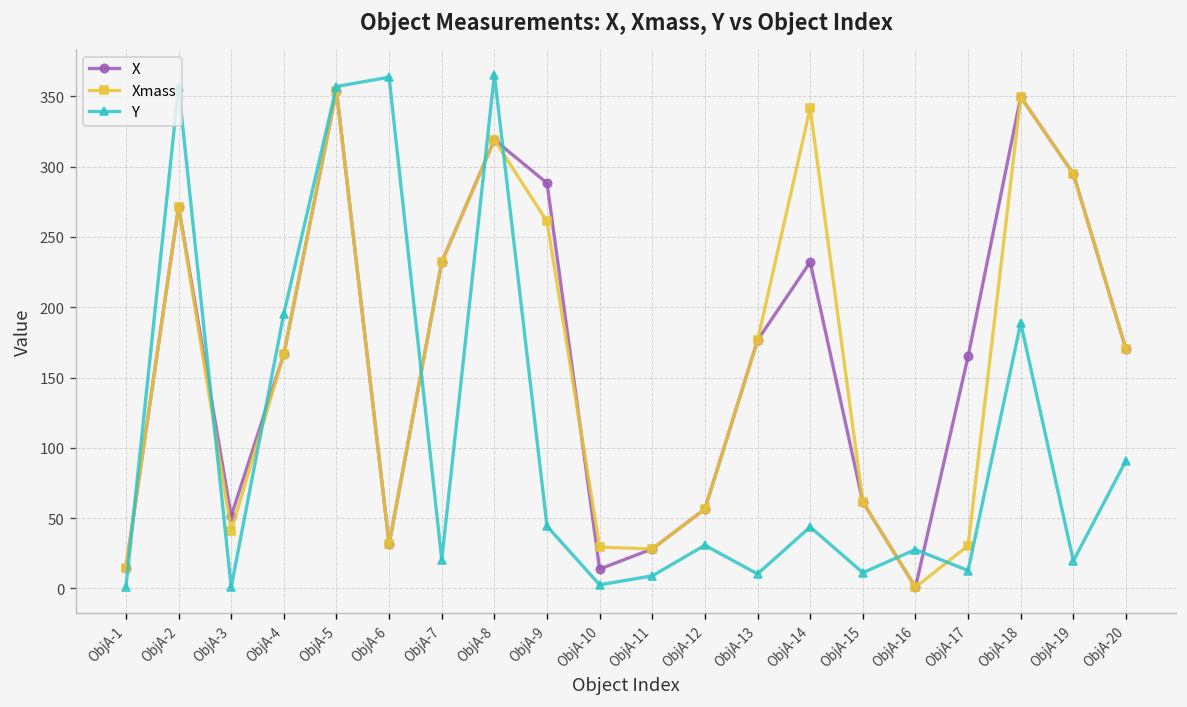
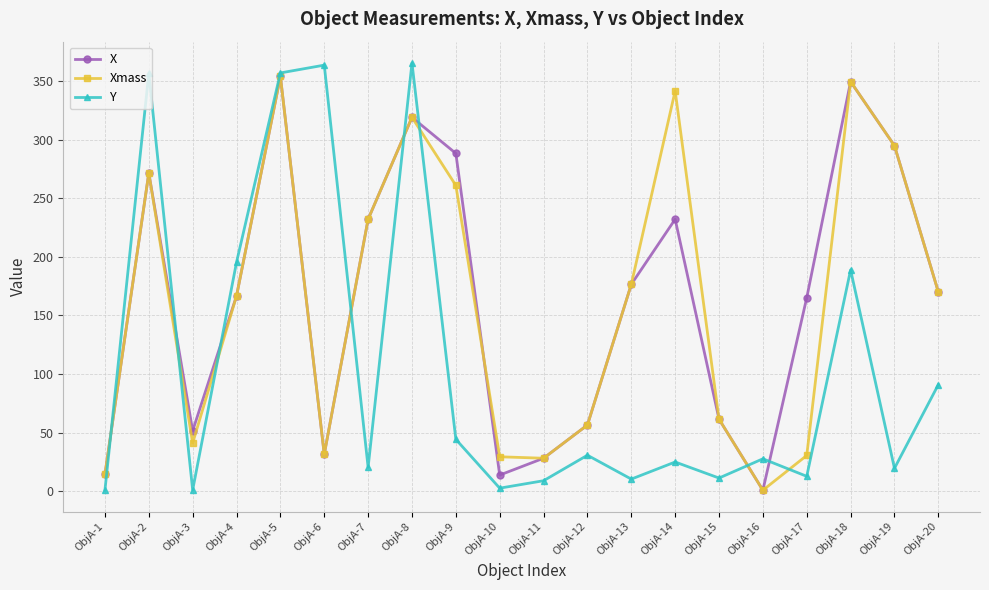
Y, ObjA-14: 44 -> 25
